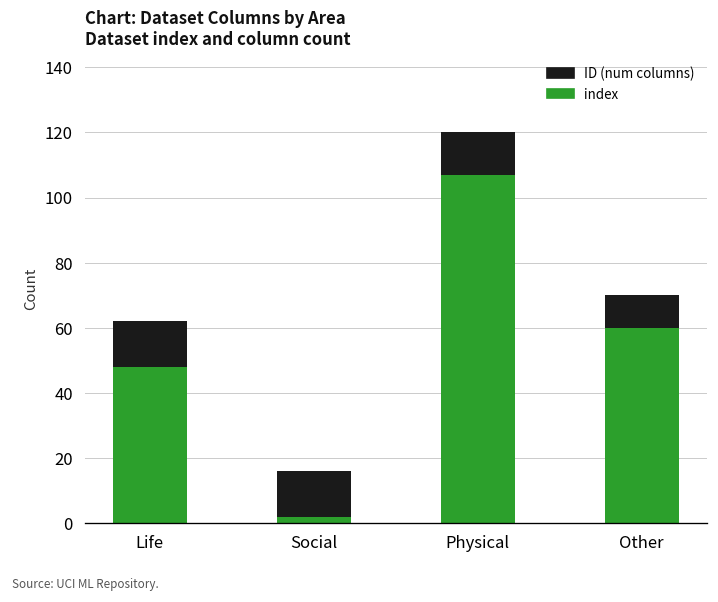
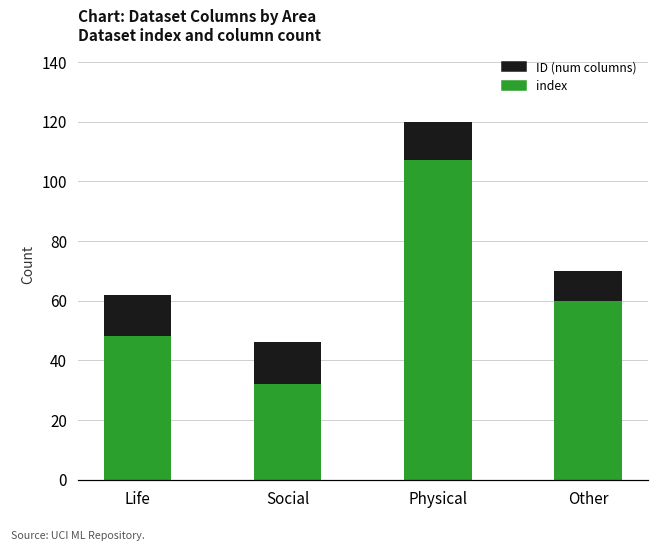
index, Social: 2 -> 32
